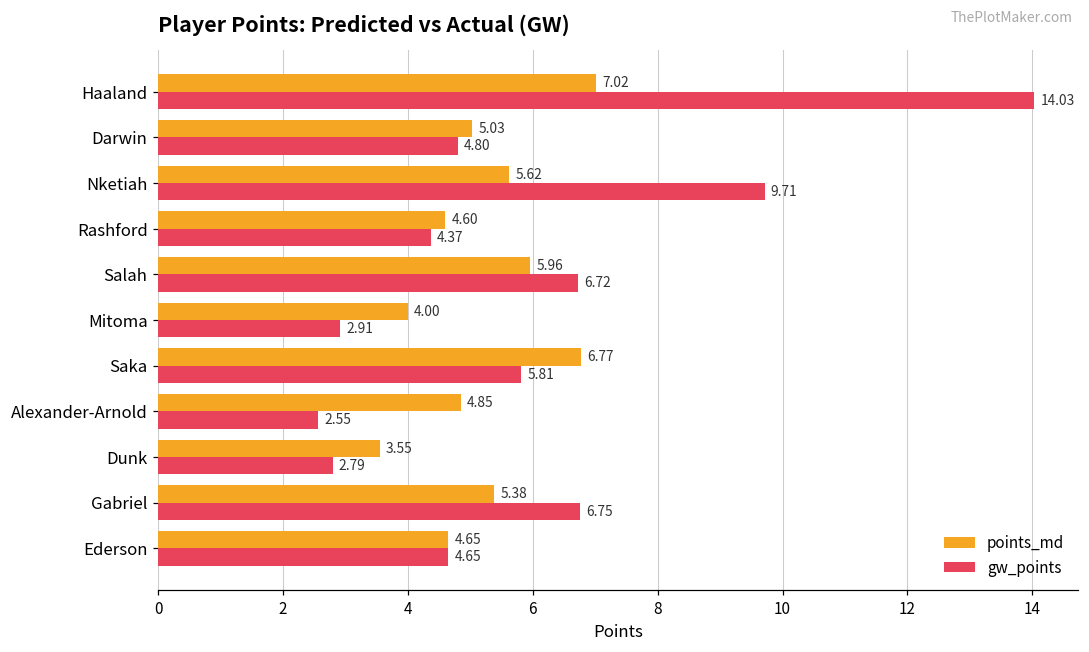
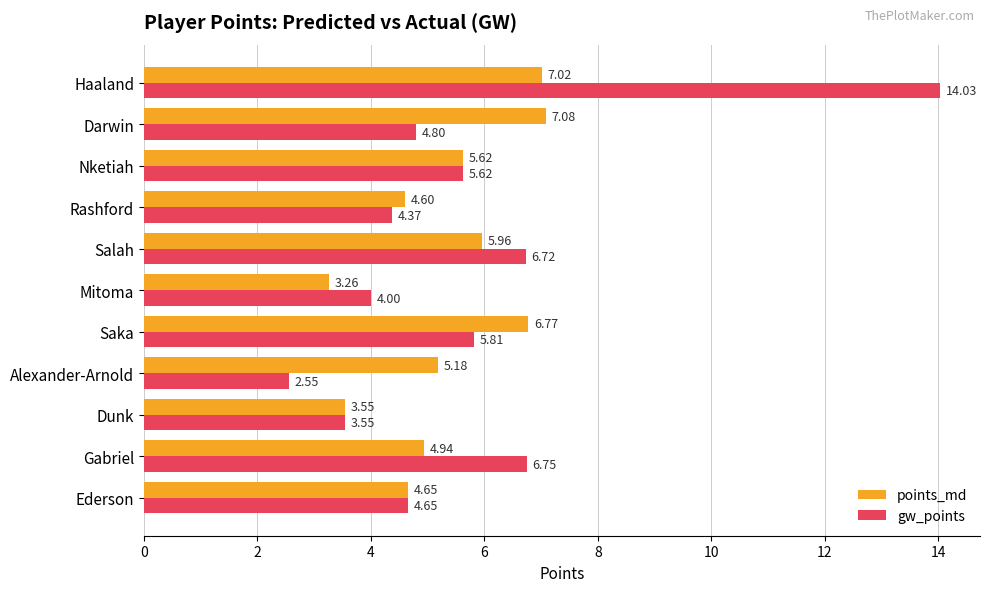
points_md, Darwin: 5.03 -> 7.08
gw_points, Nketiah: 9.71 -> 5.62
points_md, Mitoma: 4.00 -> 3.26
gw_points, Mitoma: 2.91 -> 4.00
points_md, Alexander-Arnold: 4.85 -> 5.18
gw_points, Dunk: 2.79 -> 3.55
points_md, Gabriel: 5.38 -> 4.94
